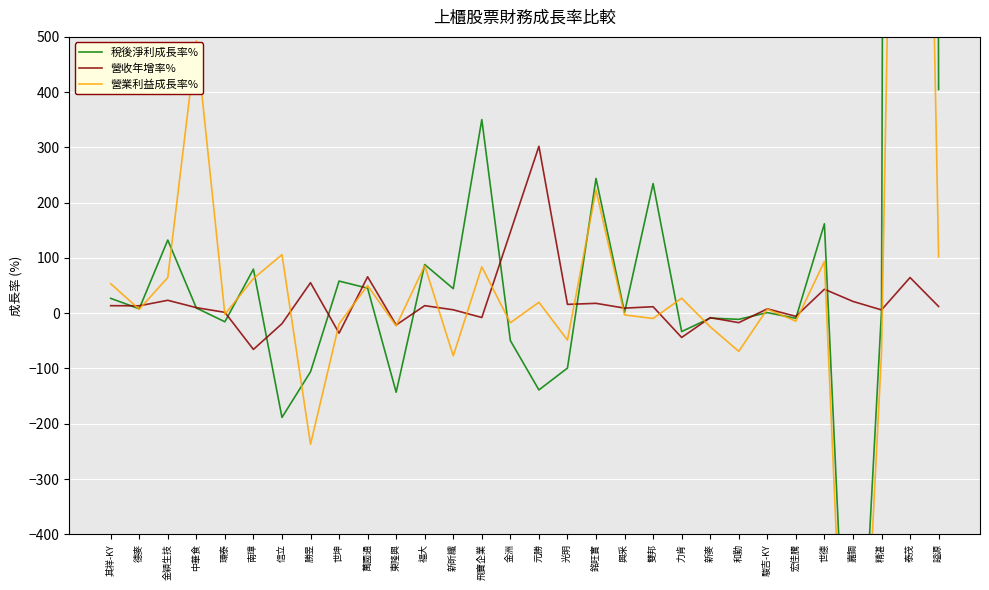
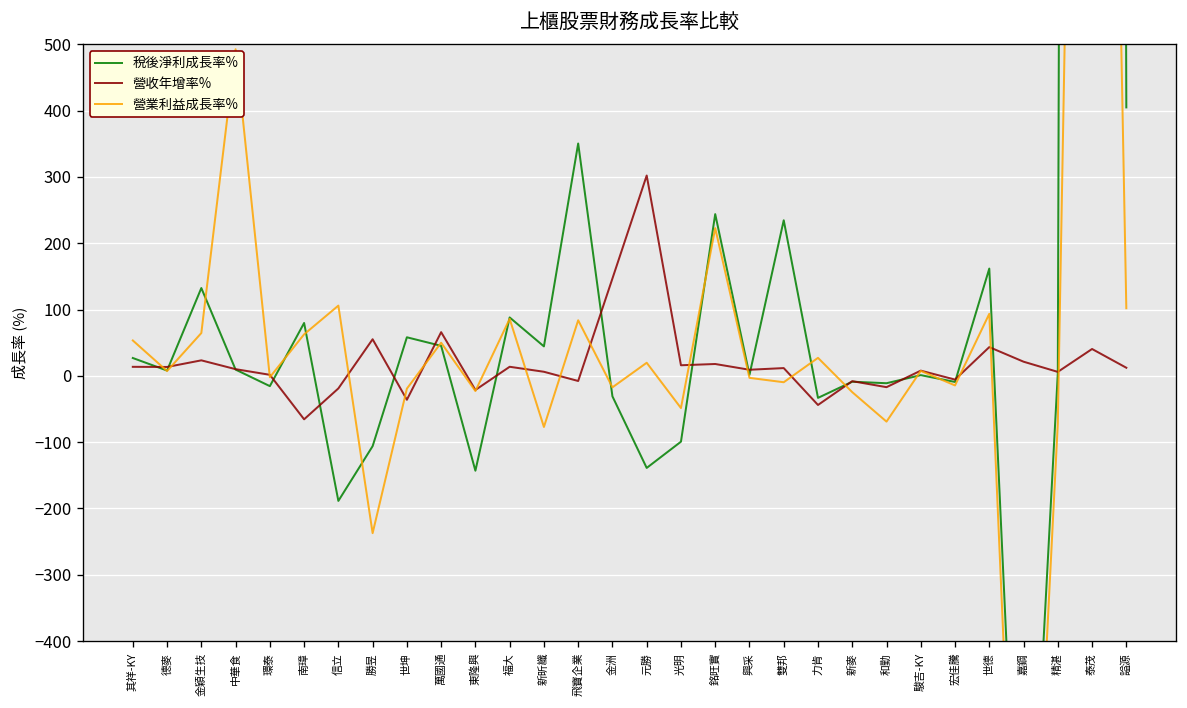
稅後淨利成長率%, 金洲: -50 -> -30
營收年增率%, 泰茂: 60 -> 40
